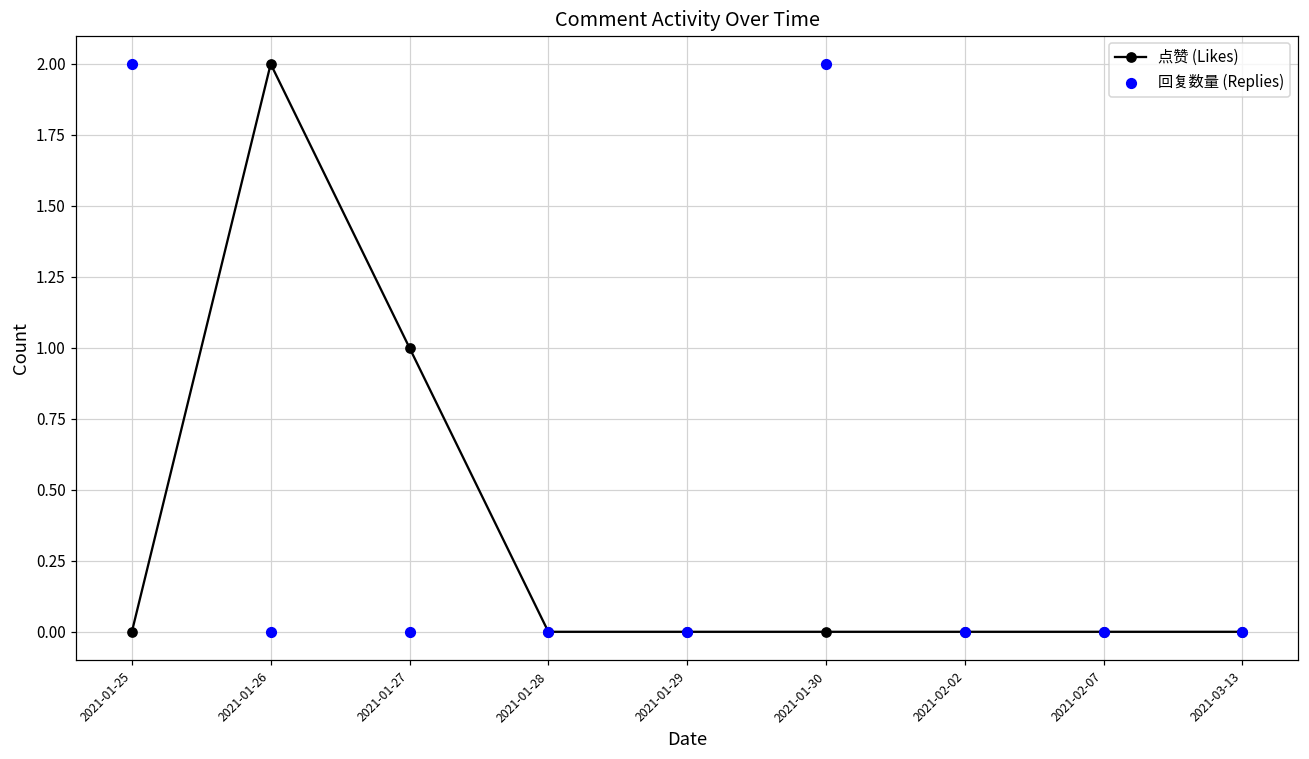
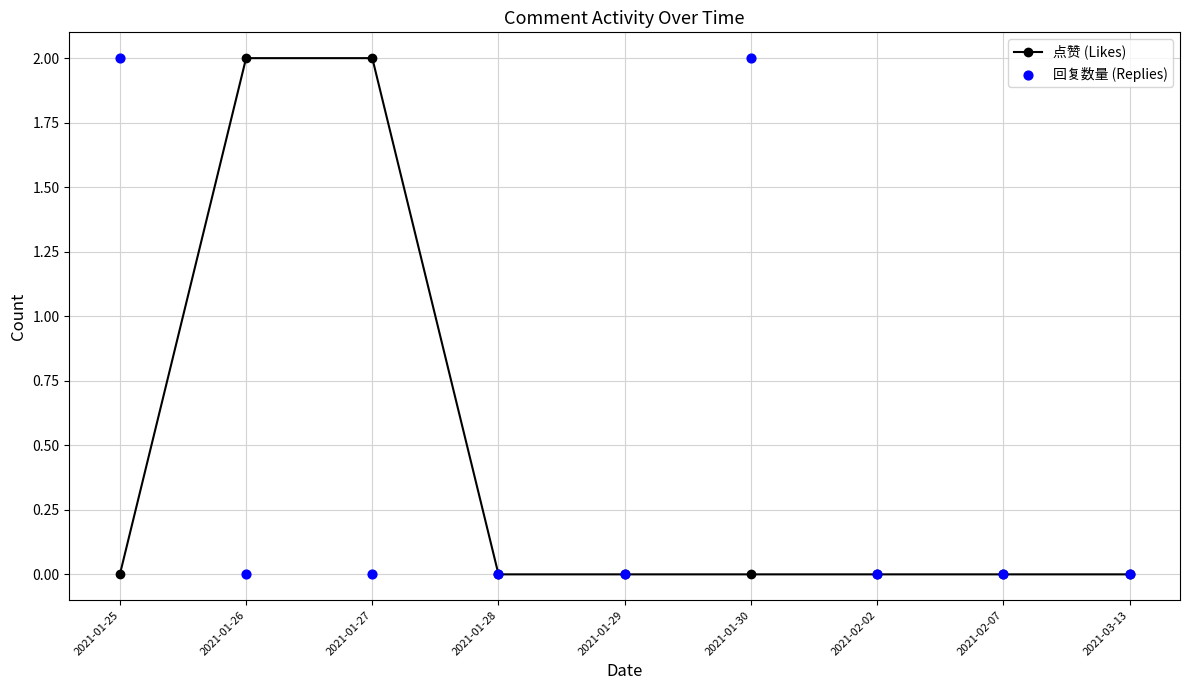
点赞 (Likes), 2021-01-27: 1 -> 2
